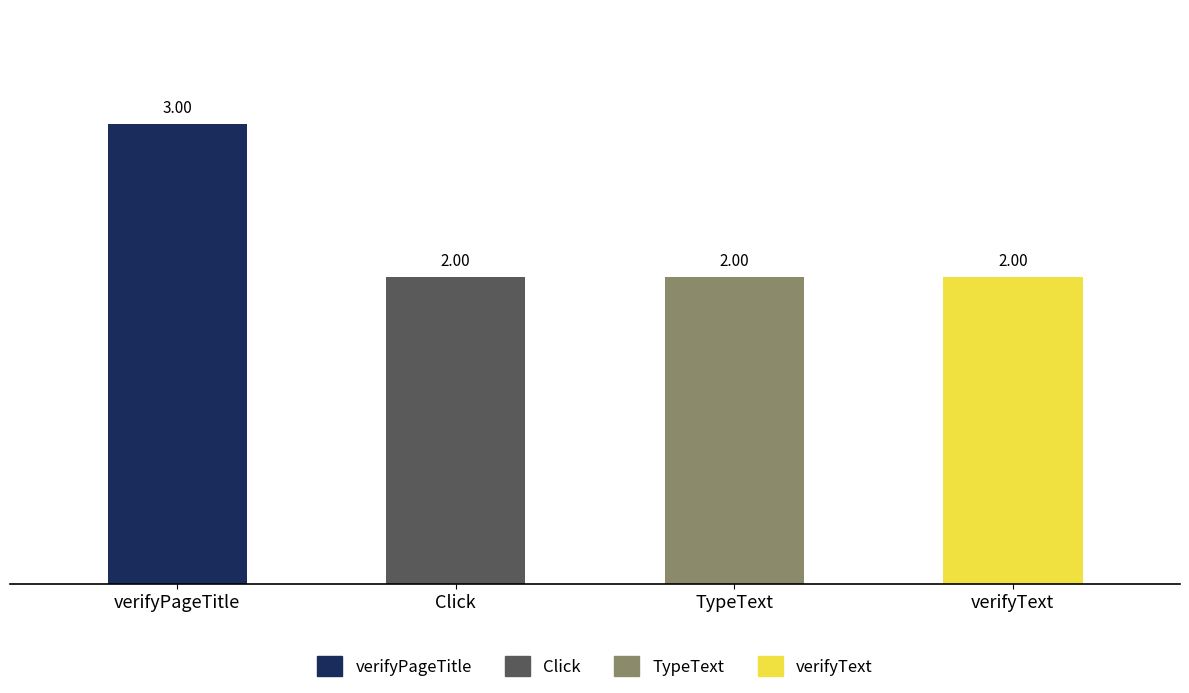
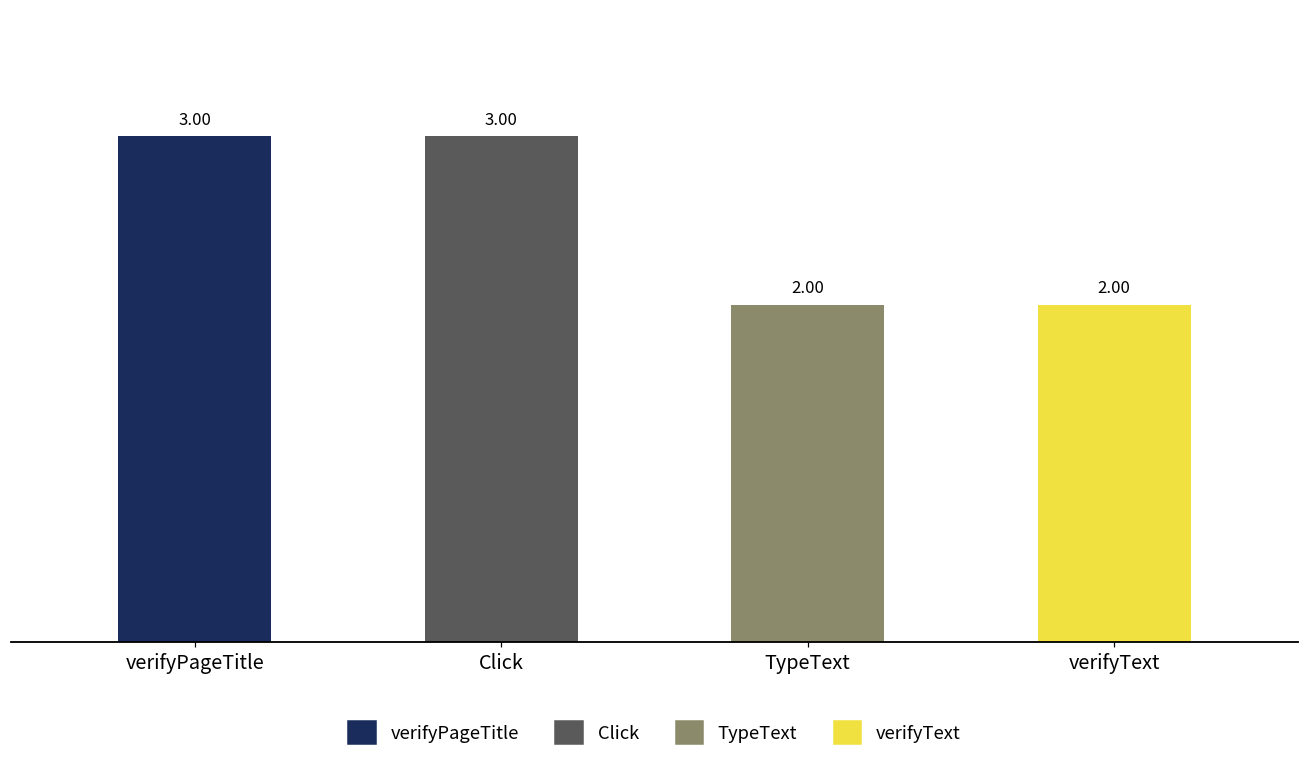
Click: 2.00 -> 3.00
